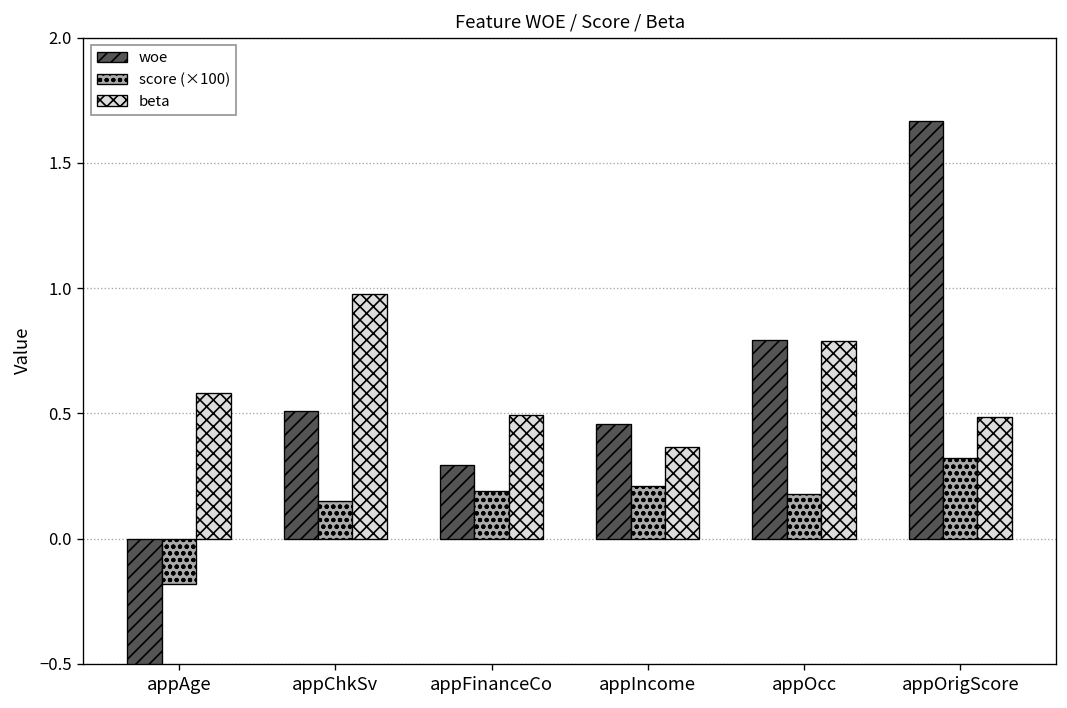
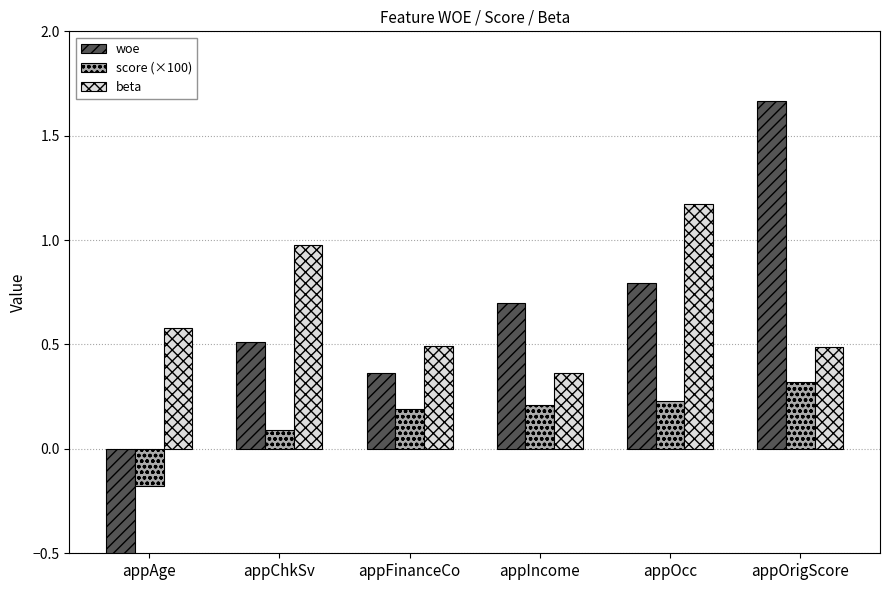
score (×100), appChkSv: 0.15 -> 0.09
woe, appFinanceCo: 0.29 -> 0.36
woe, appIncome: 0.46 -> 0.70
score (×100), appOcc: 0.18 -> 0.23
beta, appOcc: 0.79 -> 1.17
